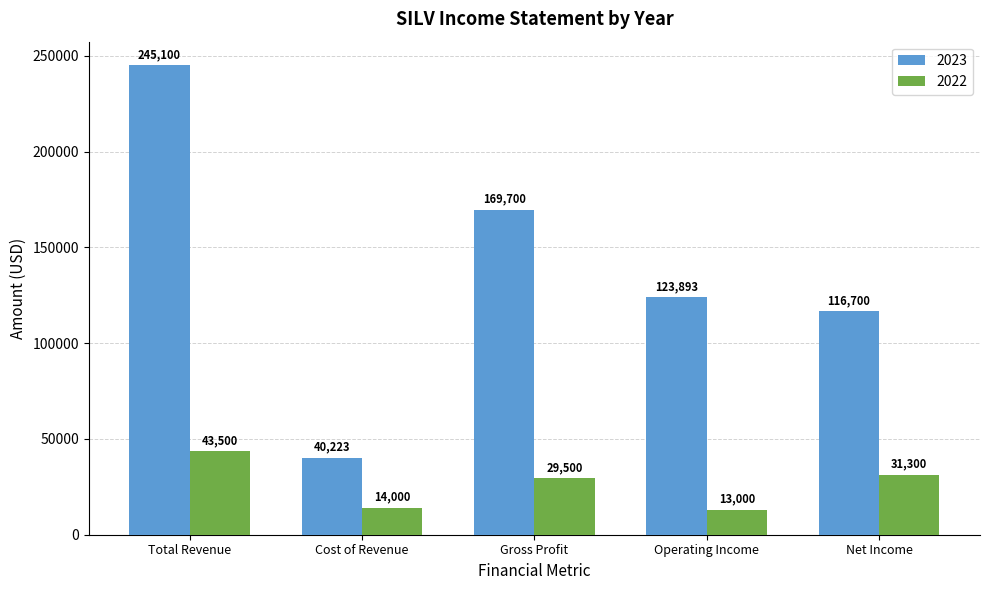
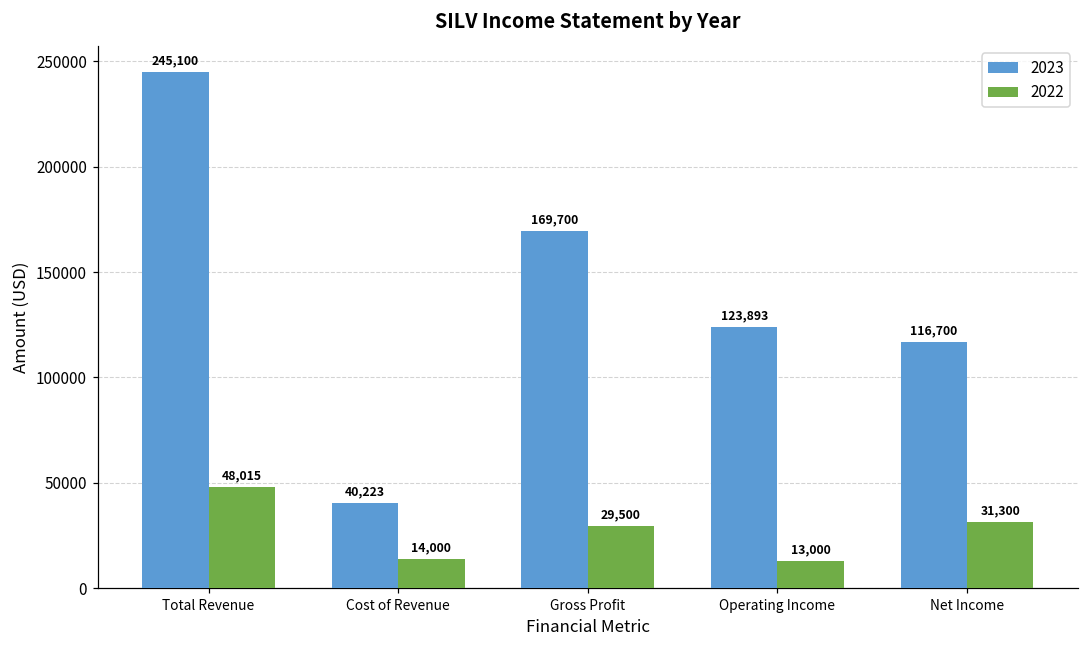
2022, Total Revenue: 43,500 -> 48,015
